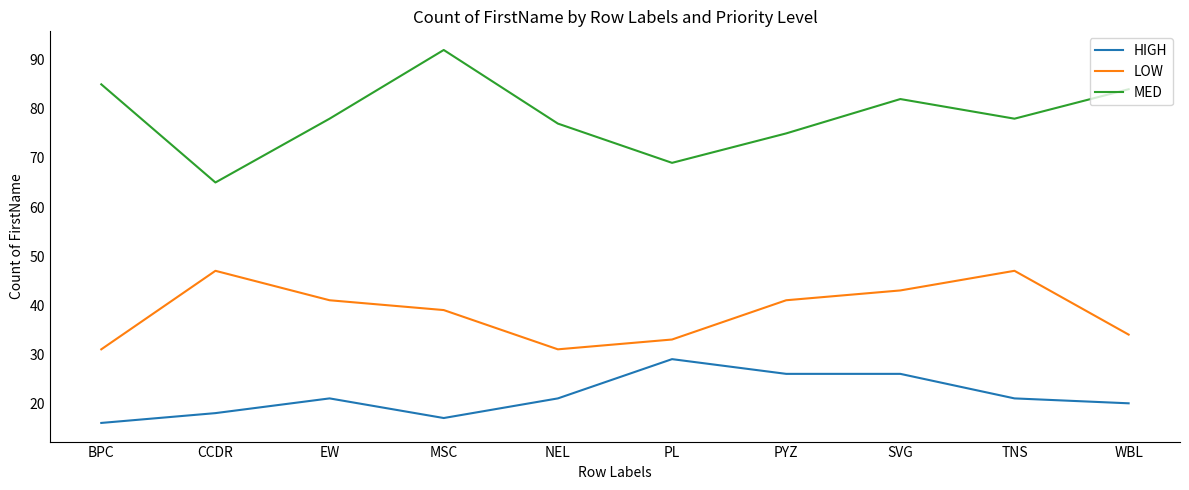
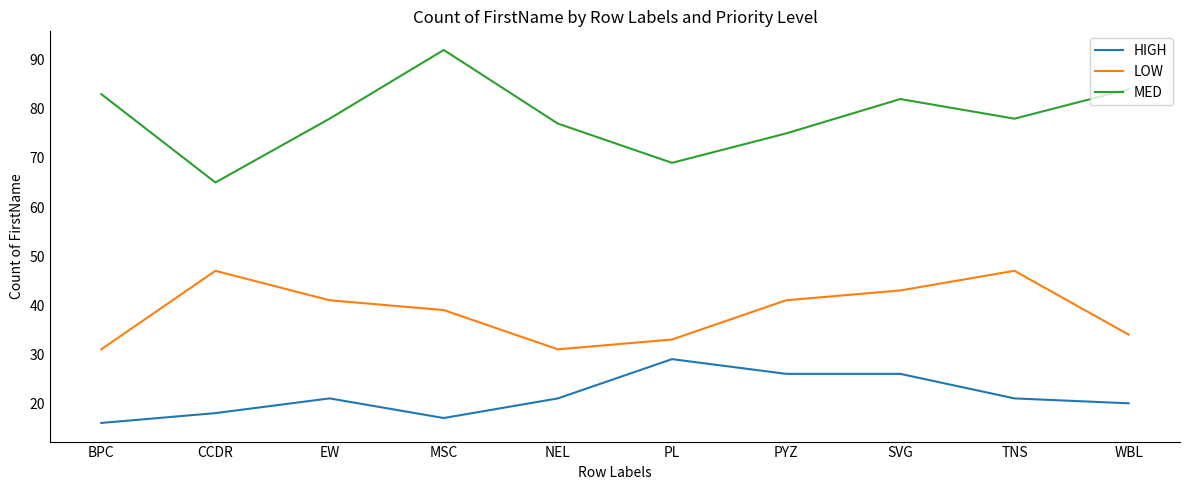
MED, BPC: 85 -> 83
